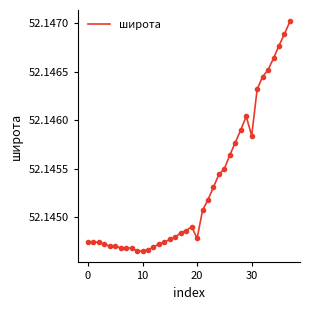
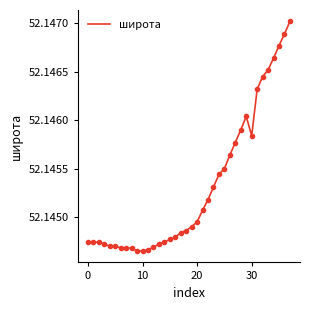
20: 52.1448 -> 52.1450
